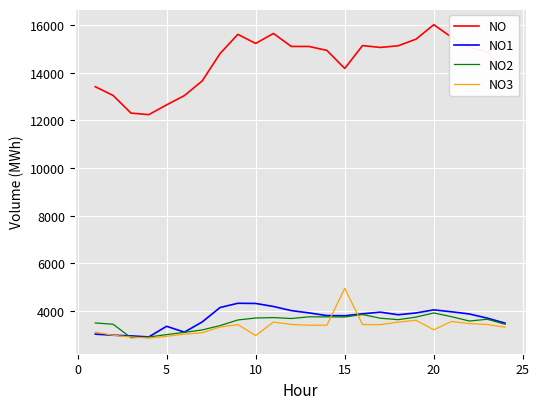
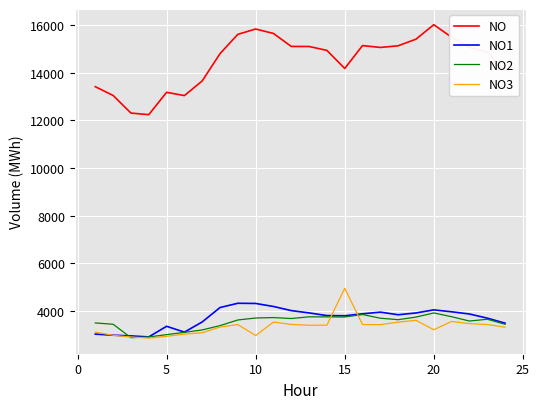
NO, 5: 12700 -> 13200
NO, 10: 15200 -> 15800
